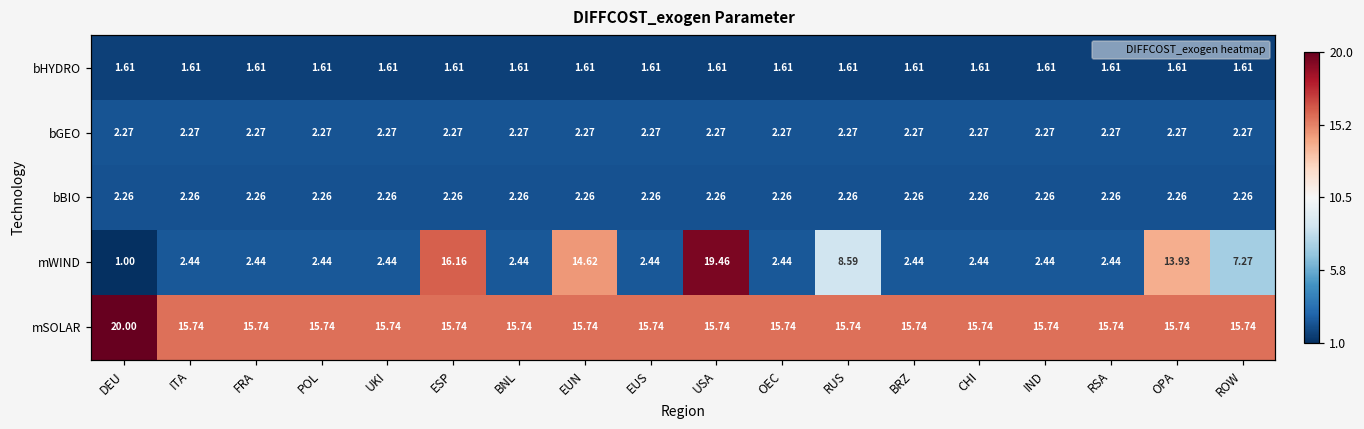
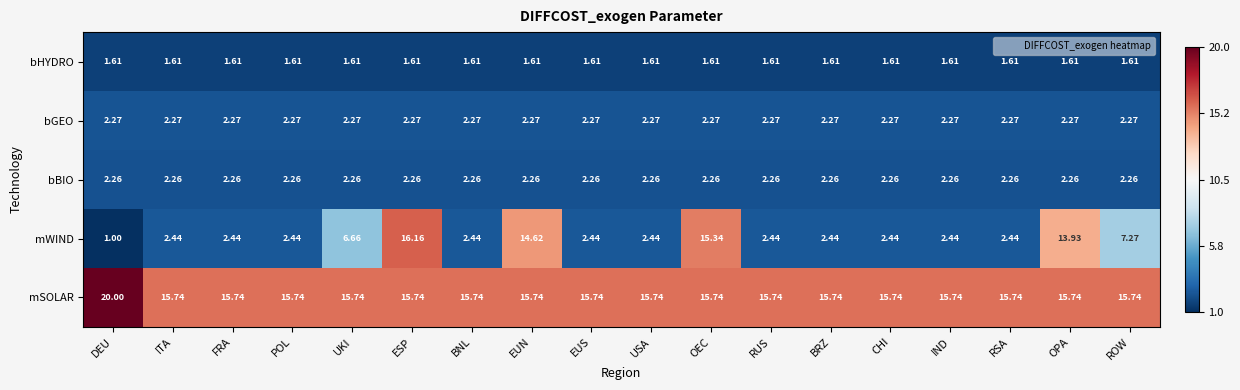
mWIND, UKI: 2.44 -> 6.66
mWIND, USA: 19.46 -> 2.44
mWIND, OEC: 2.44 -> 15.34
mWIND, RUS: 8.59 -> 2.44
